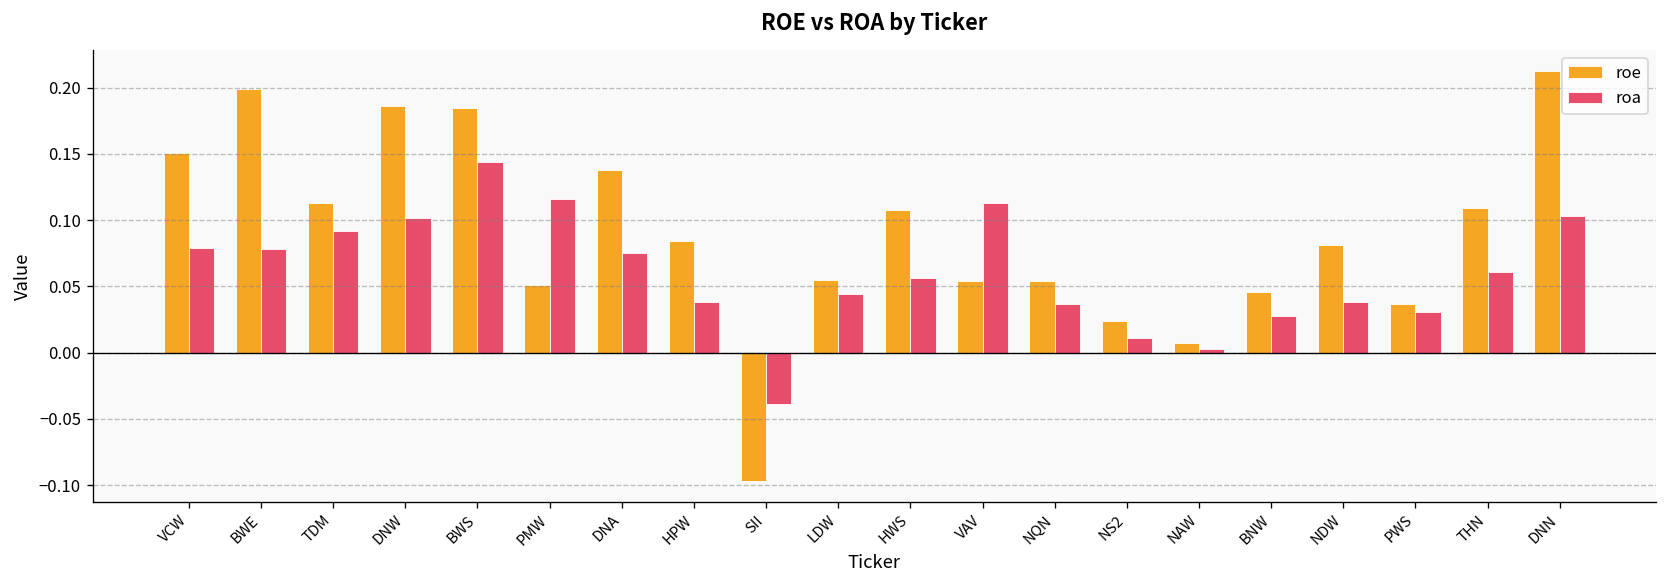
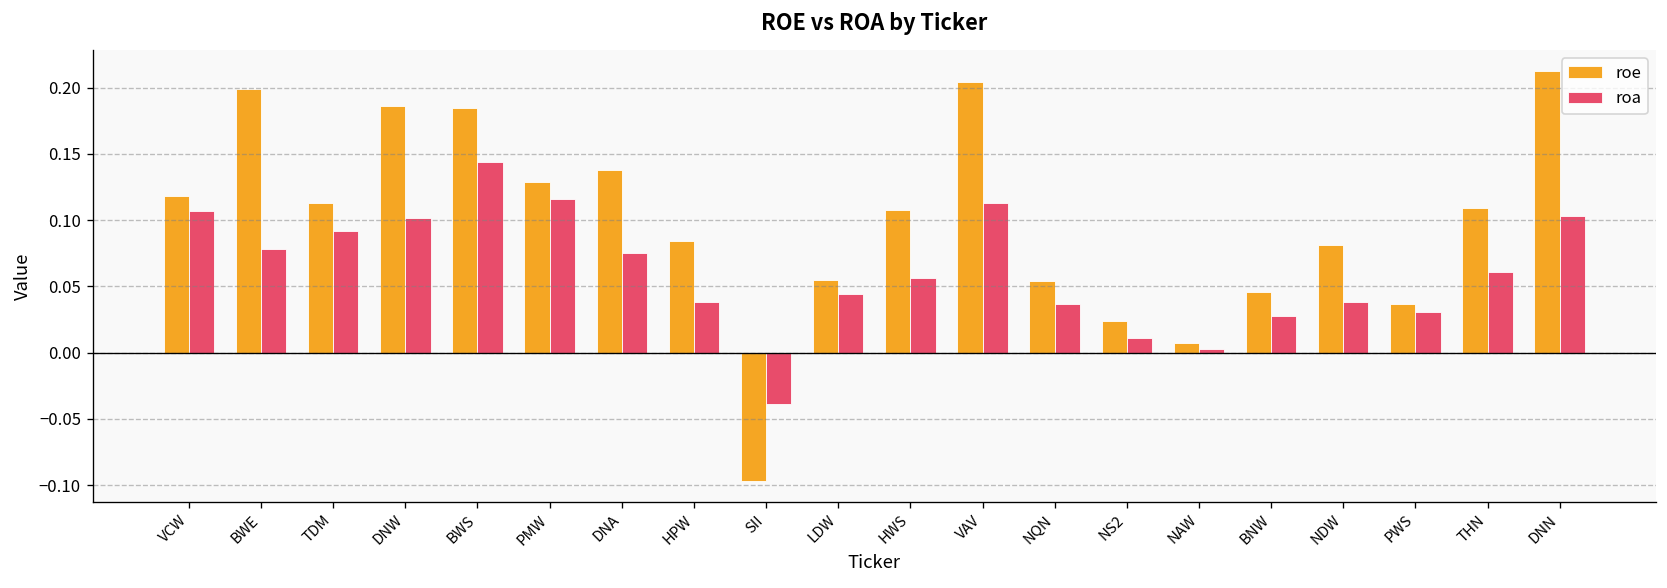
roe, VCW: 0.151 -> 0.118
roa, VCW: 0.079 -> 0.107
roe, PMW: 0.051 -> 0.129
roe, VAV: 0.054 -> 0.204
